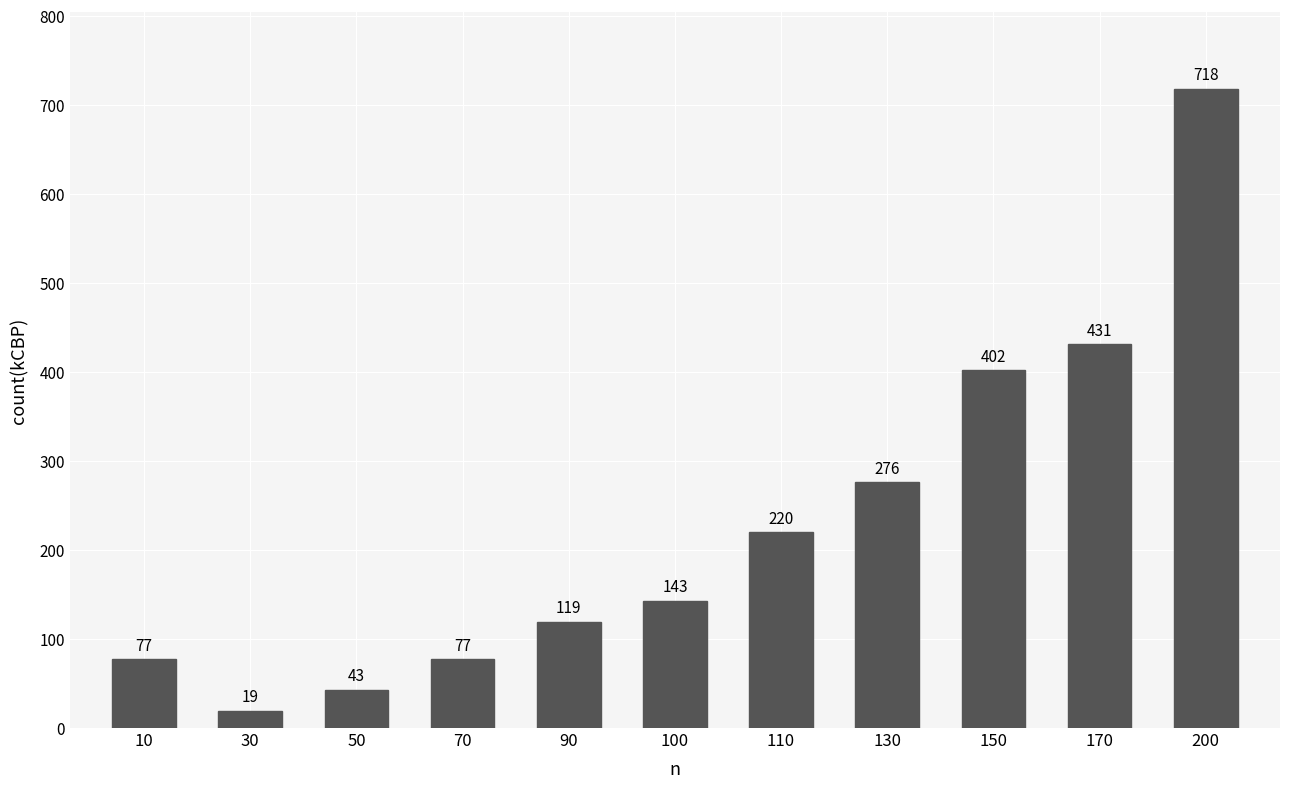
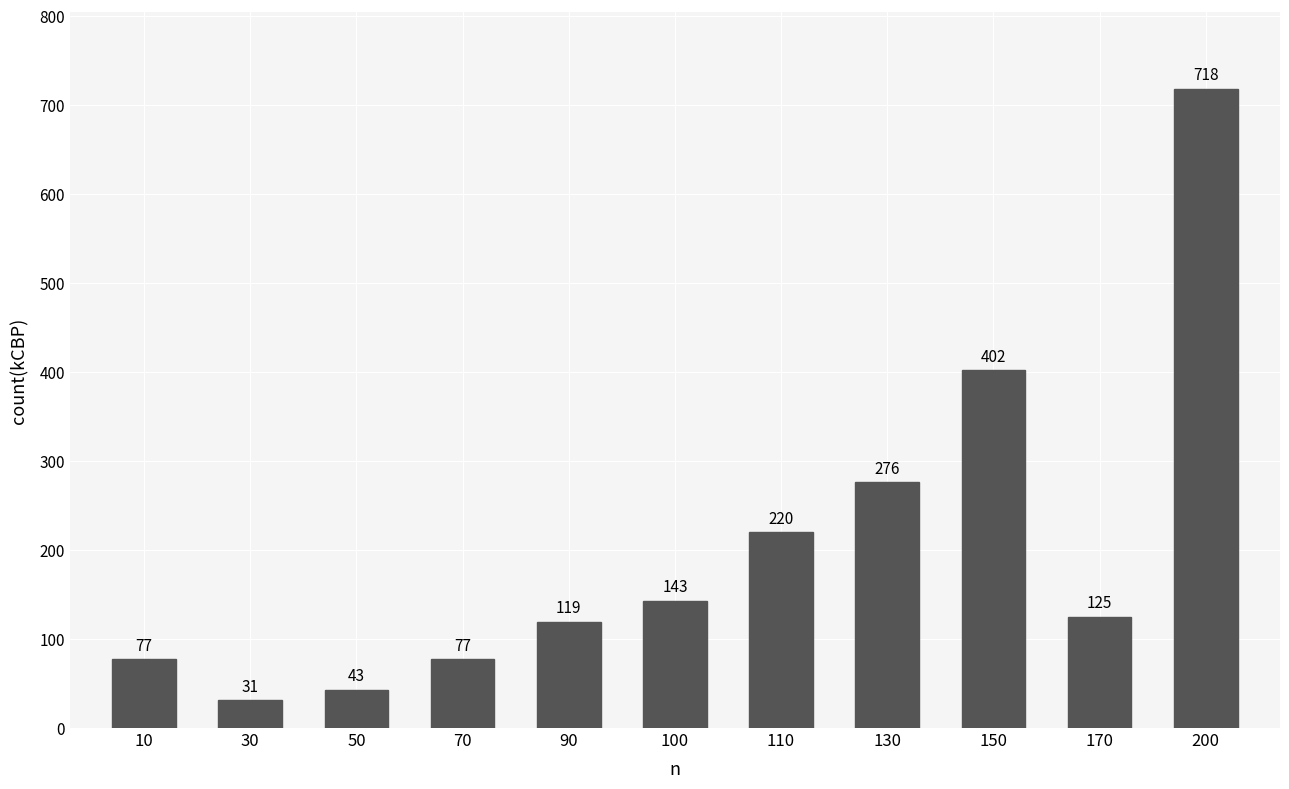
30: 19 -> 31
170: 431 -> 125
